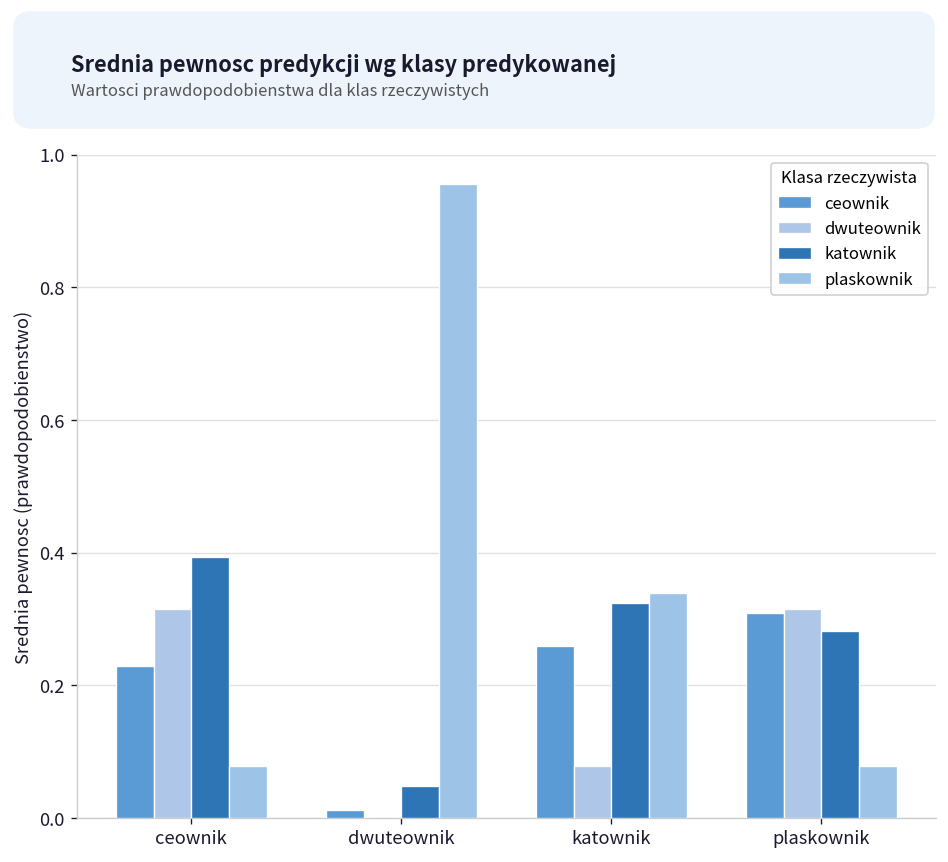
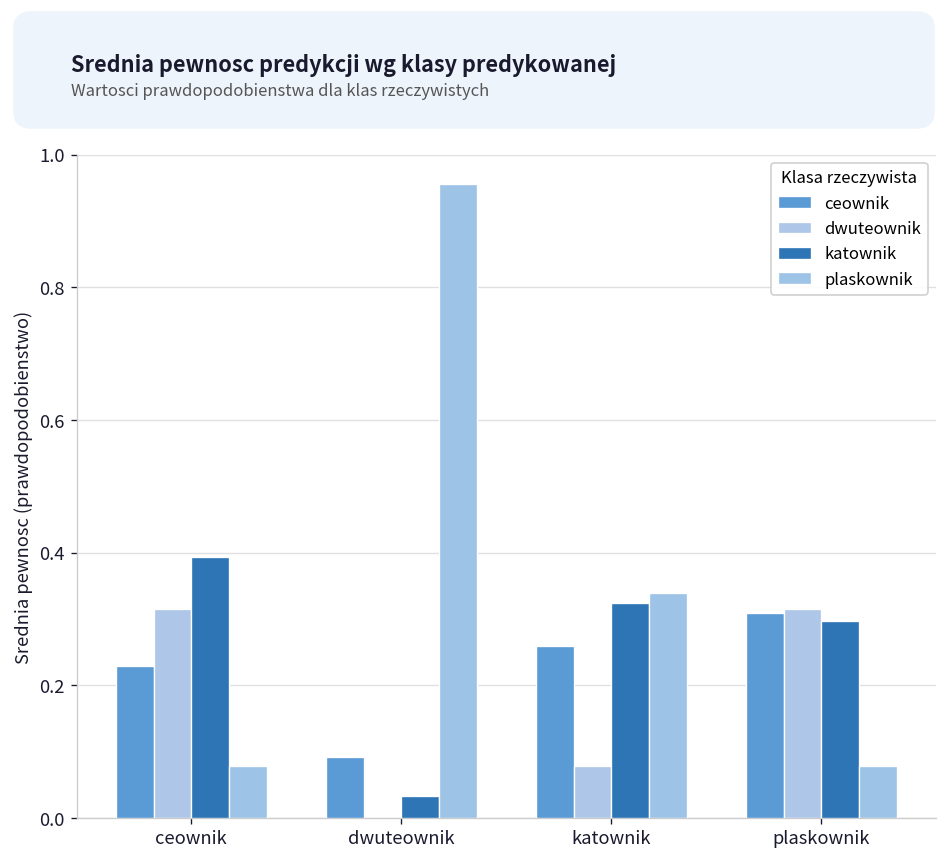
ceownik, dwuteownik: 0.01 -> 0.09
katownik, dwuteownik: 0.05 -> 0.03
katownik, plaskownik: 0.28 -> 0.30
